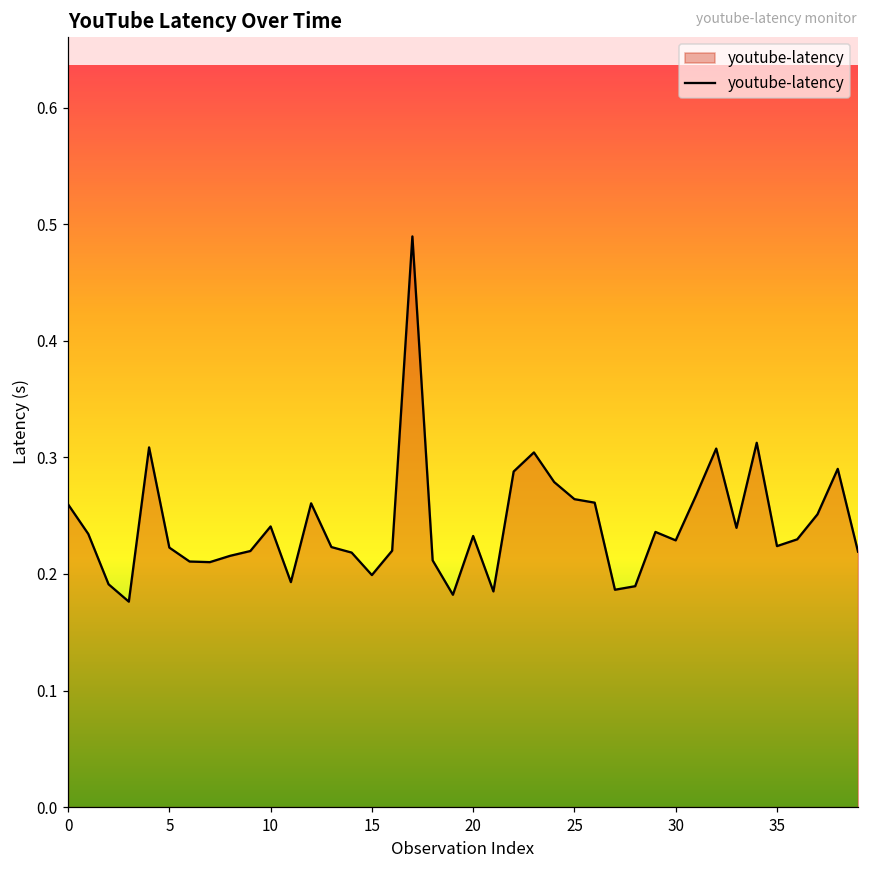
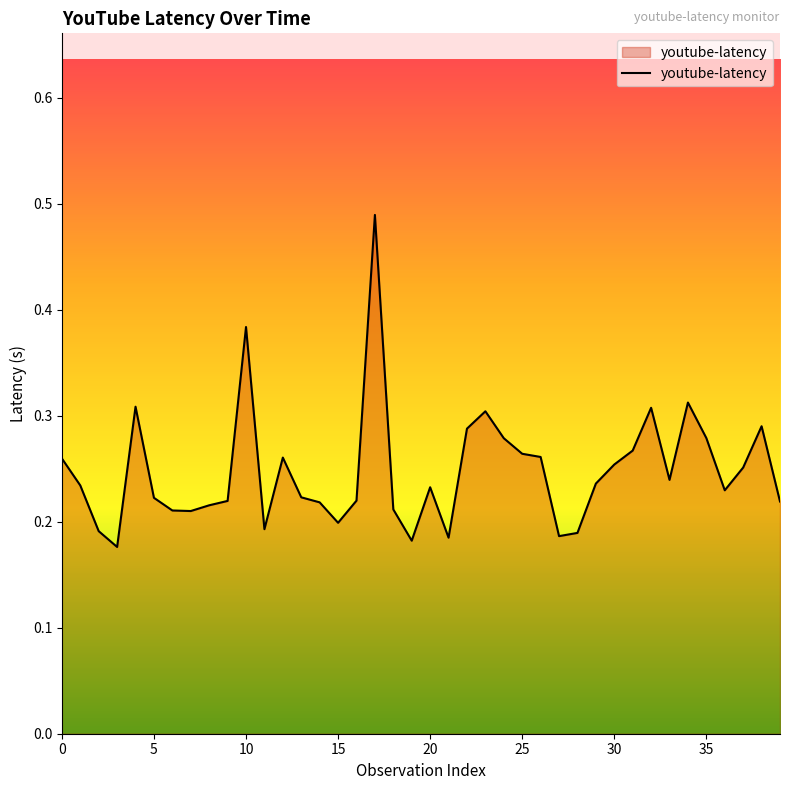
10: 0.241 -> 0.384
30: 0.229 -> 0.254
35: 0.224 -> 0.279
